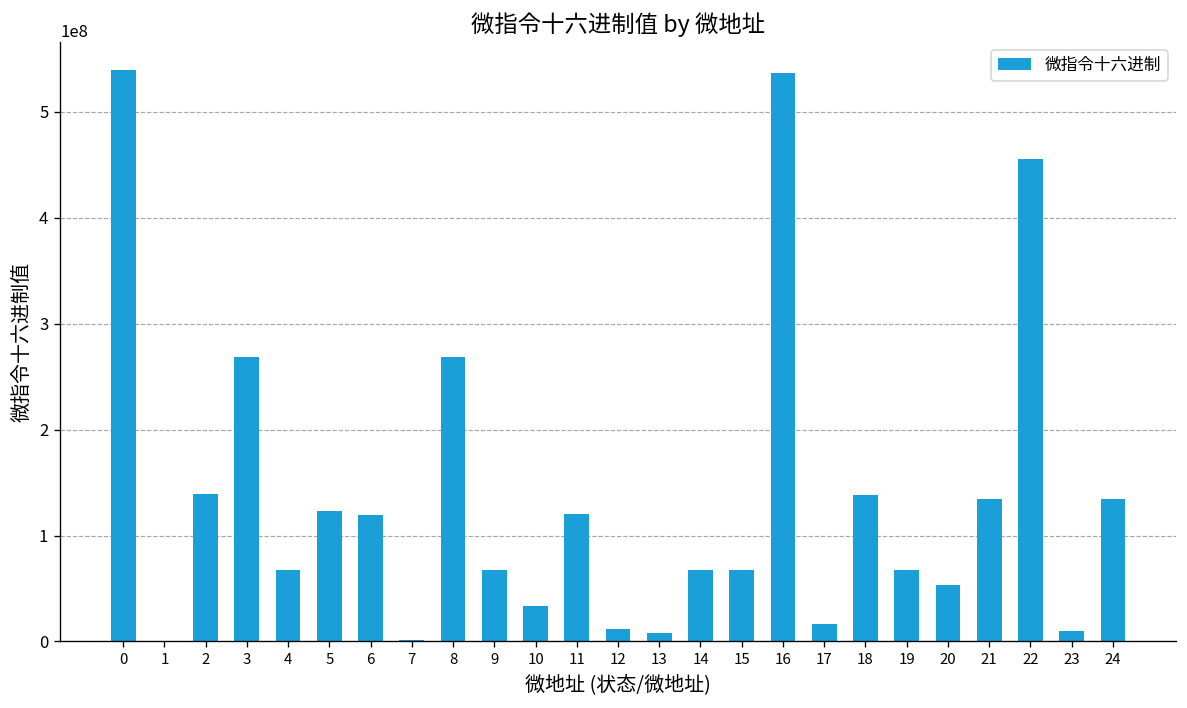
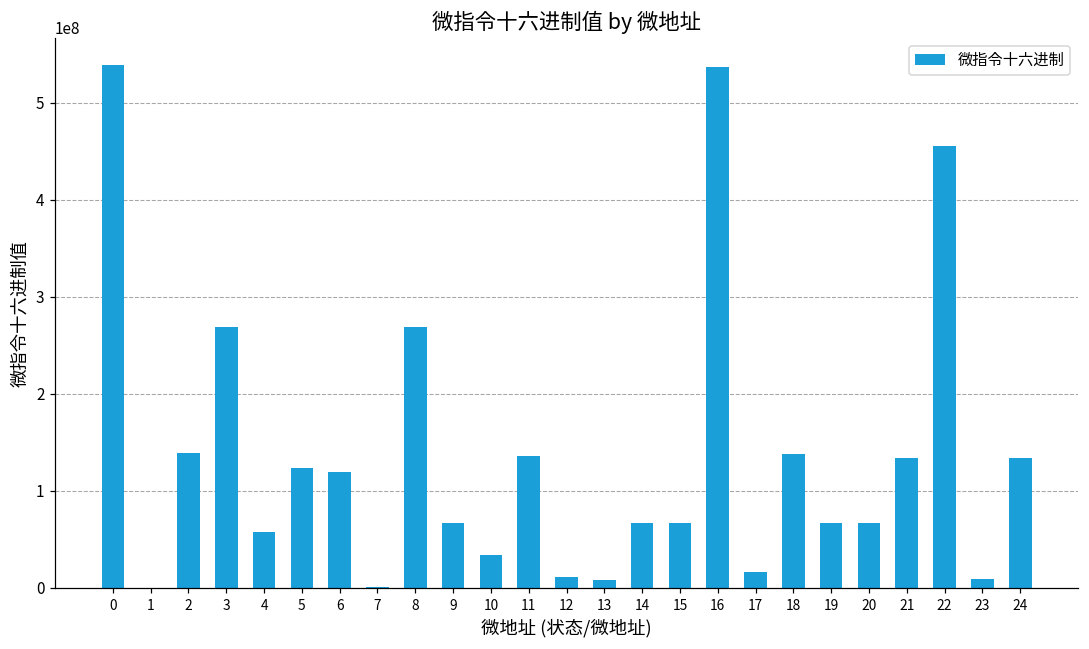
4: 70000000 -> 60000000
11: 120000000 -> 140000000
20: 50000000 -> 70000000
